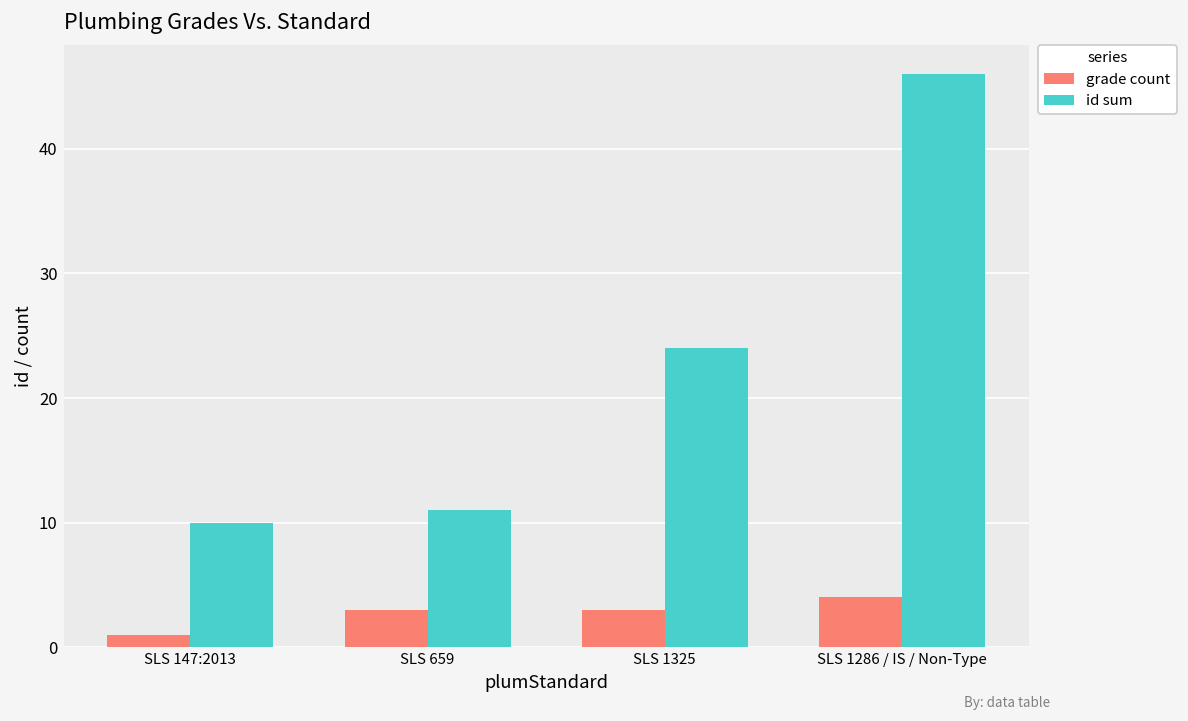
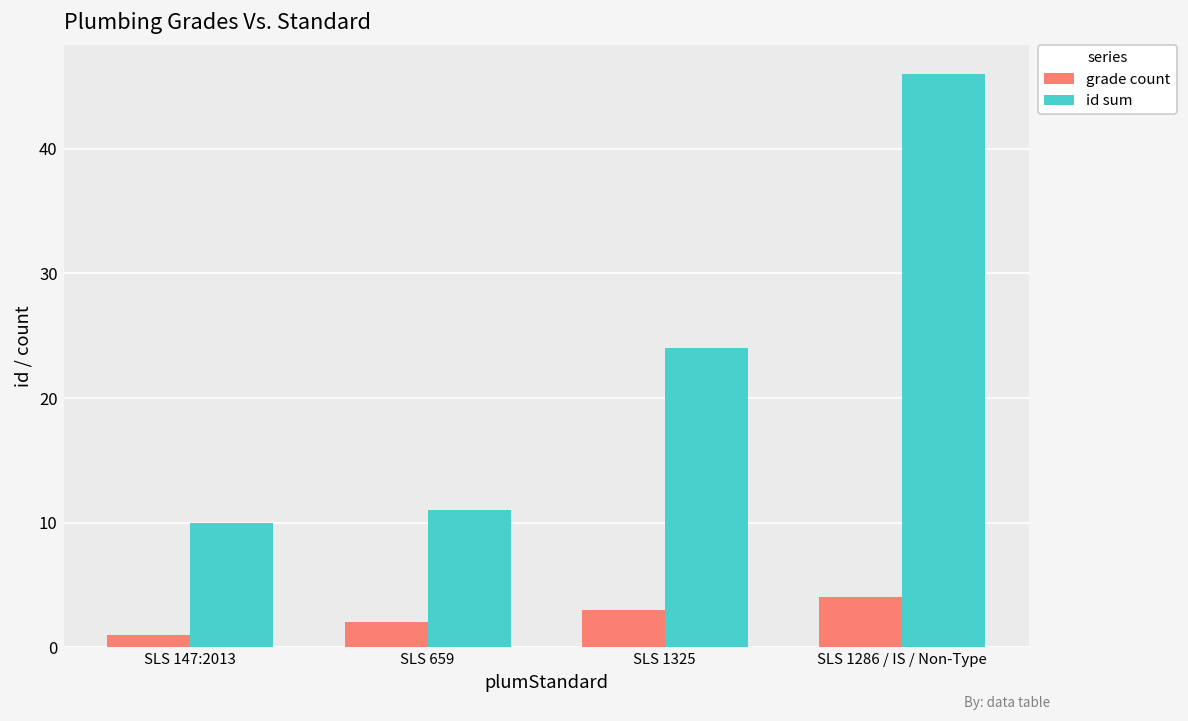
grade count, SLS 659: 3 -> 2
